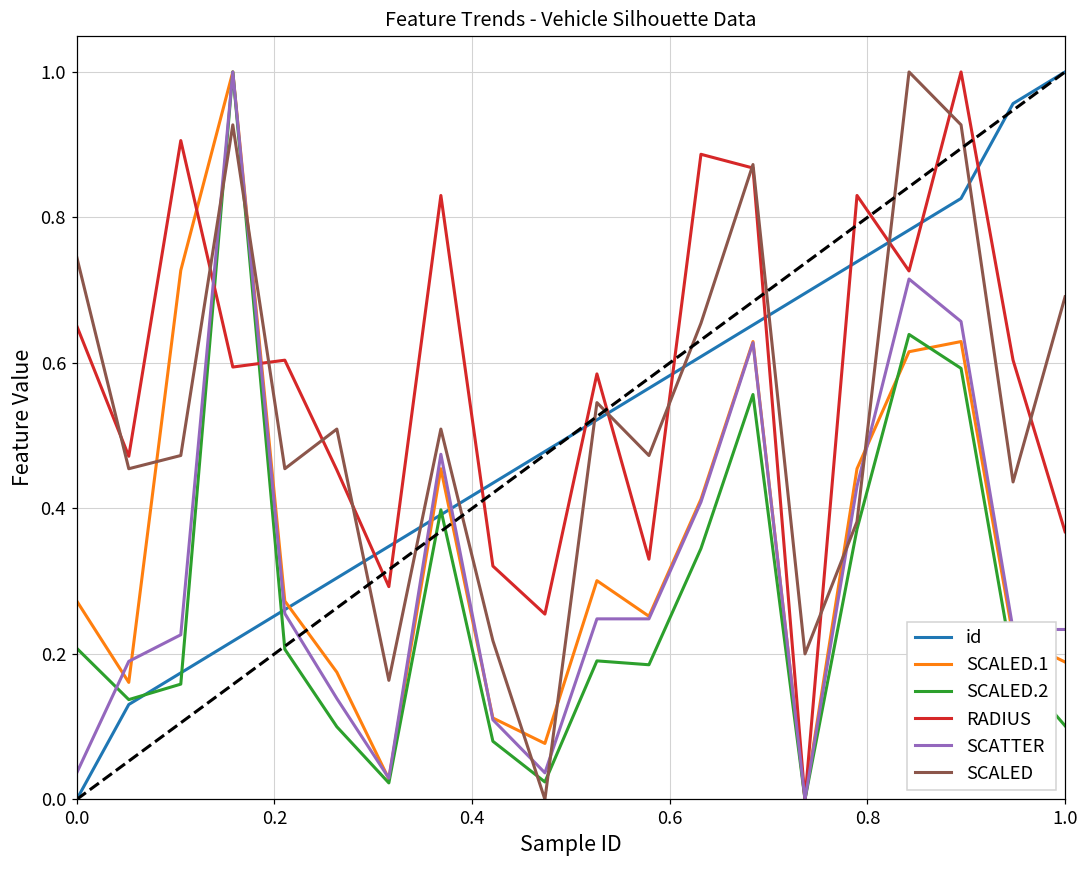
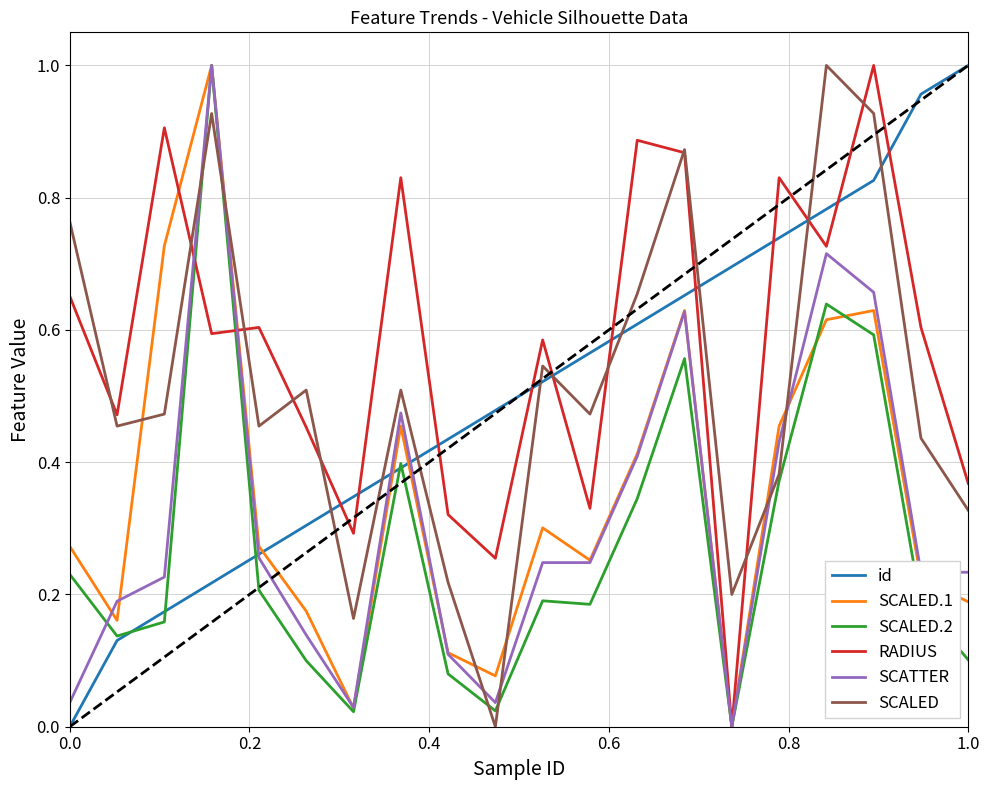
SCALED.2, 0.0: 0.21 -> 0.23
SCALED, 0.0: 0.75 -> 0.76
SCALED, 1.0: 0.69 -> 0.33
